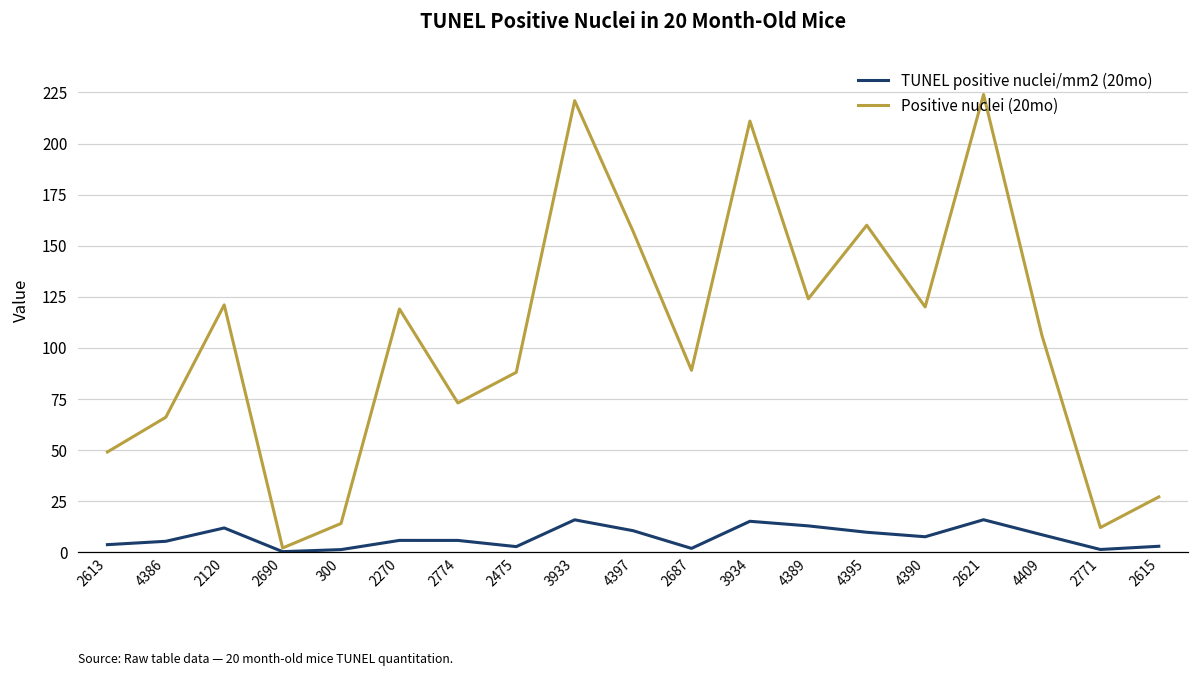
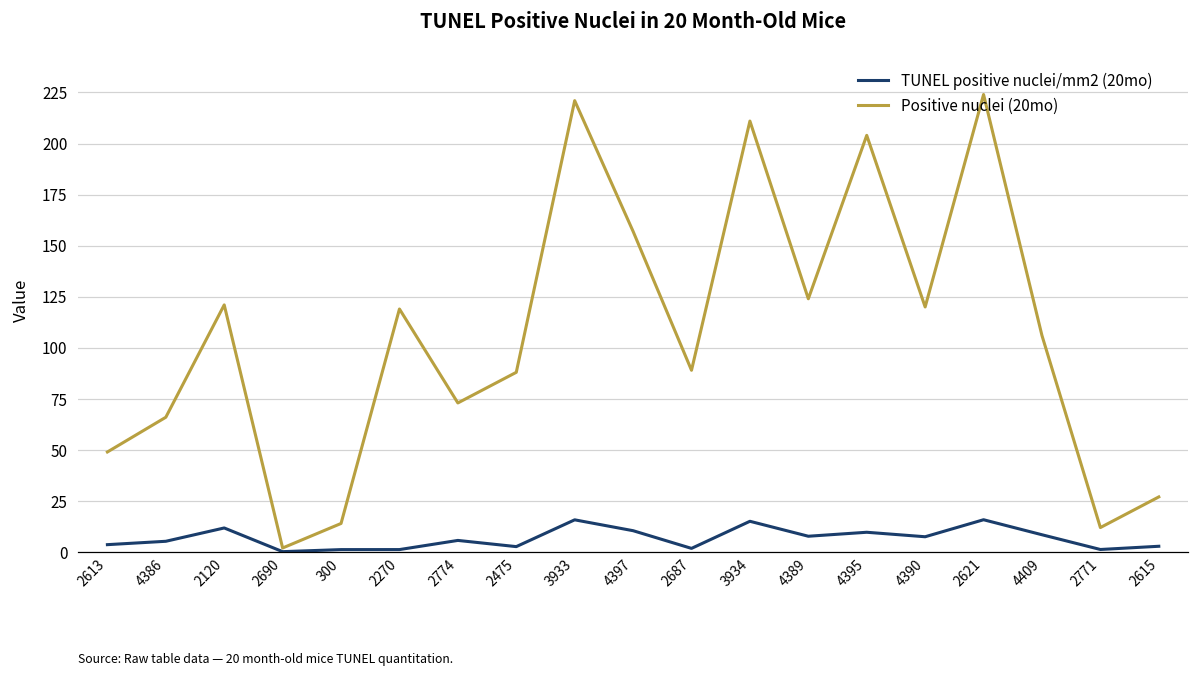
TUNEL positive nuclei/mm2 (20mo), 2270: 6 -> 1
TUNEL positive nuclei/mm2 (20mo), 4389: 13 -> 8
Positive nuclei (20mo), 4395: 160 -> 204
